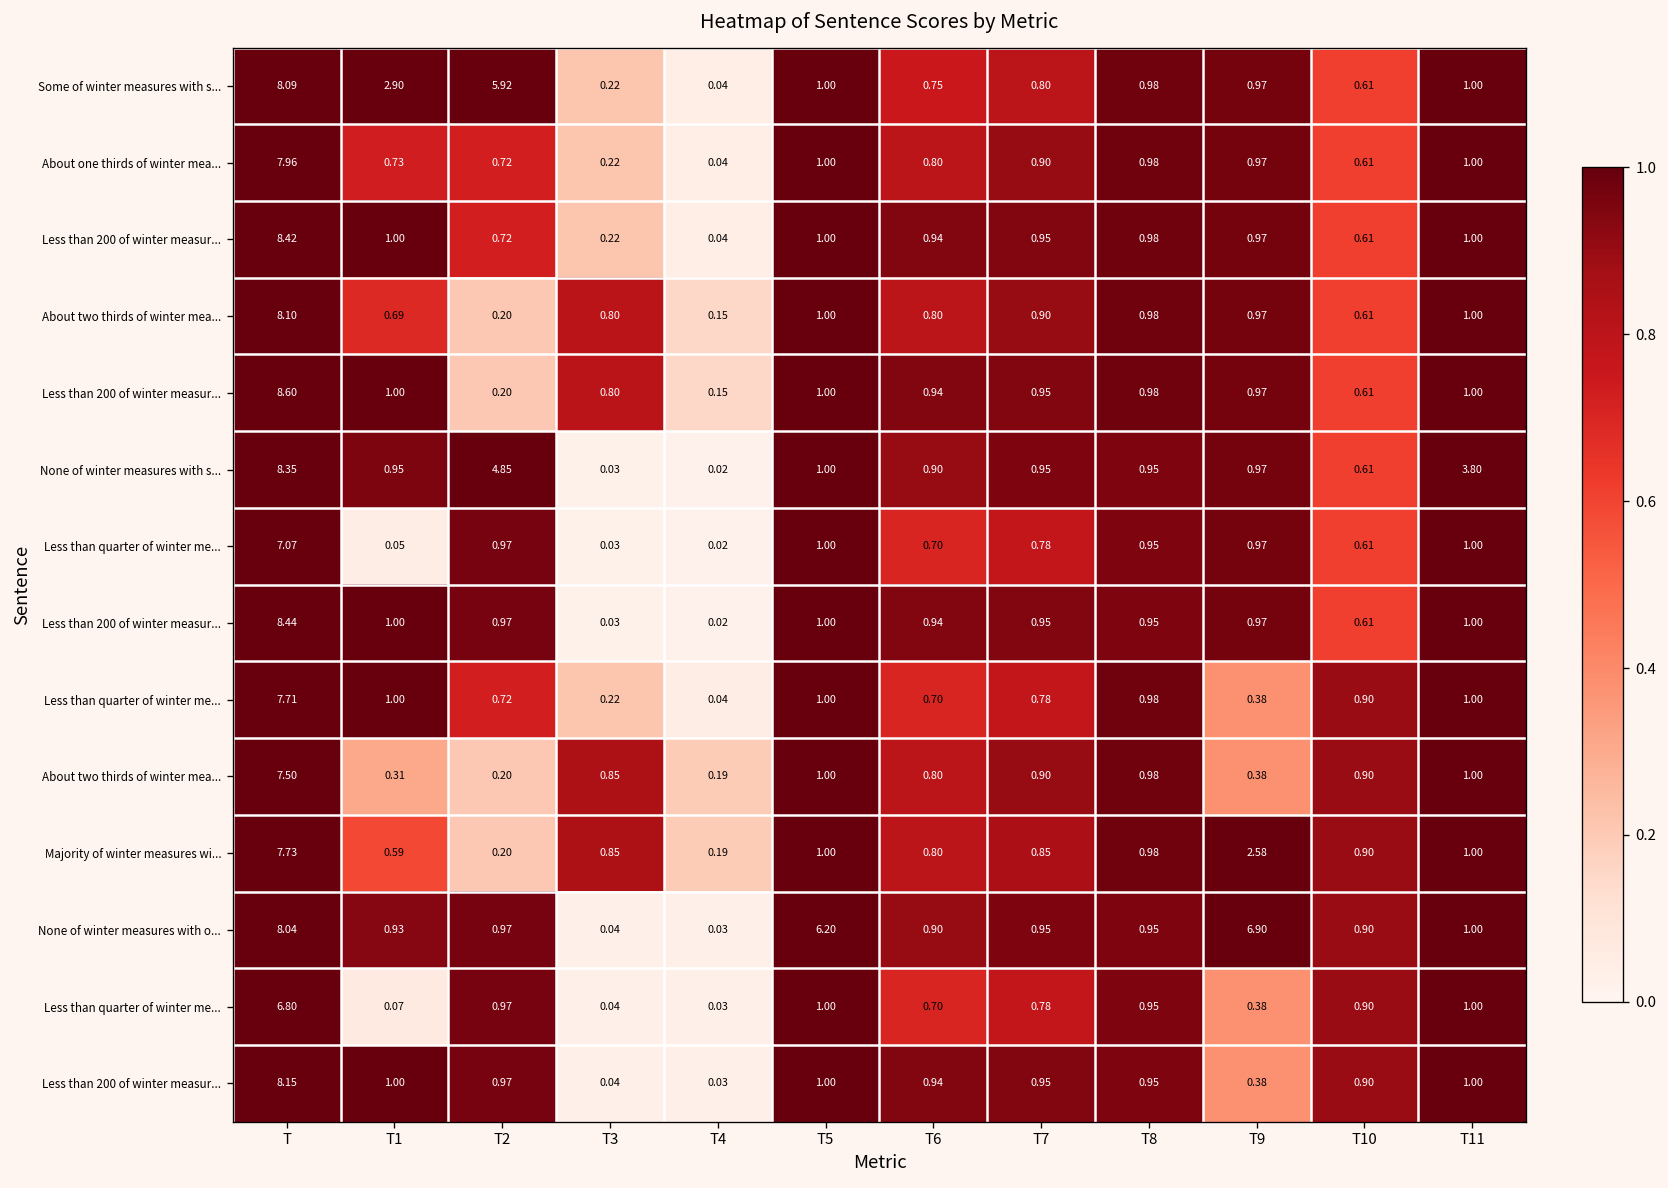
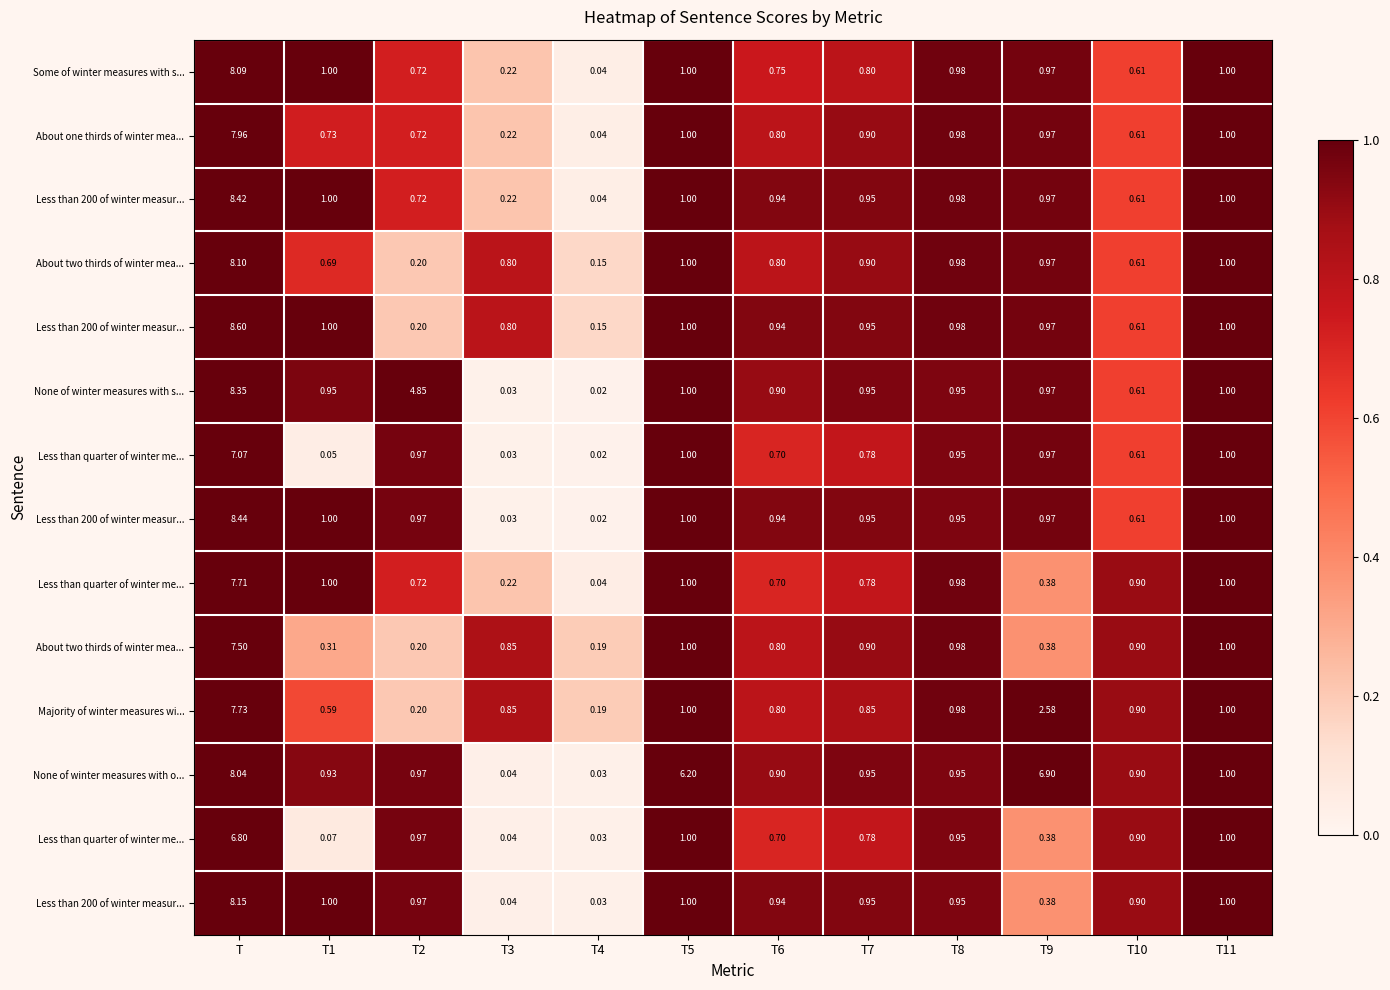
Some of winter measures with s..., T1: 2.90 -> 1.00
Some of winter measures with s..., T2: 5.92 -> 0.72
None of winter measures with s..., T11: 3.80 -> 1.00
